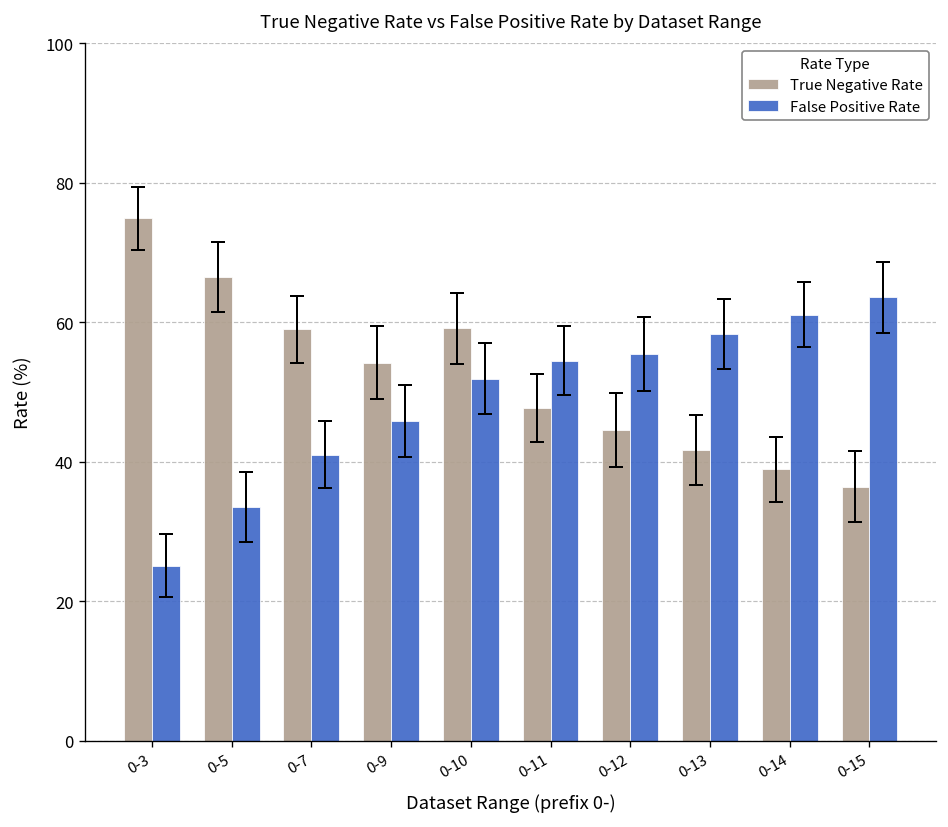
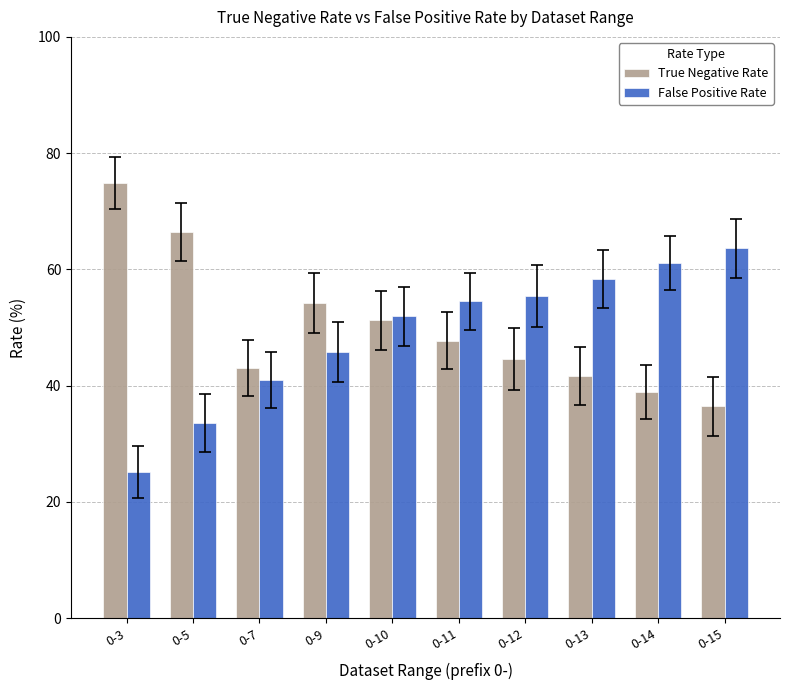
True Negative Rate, 0-7: 59 -> 43
True Negative Rate, 0-10: 59 -> 51
